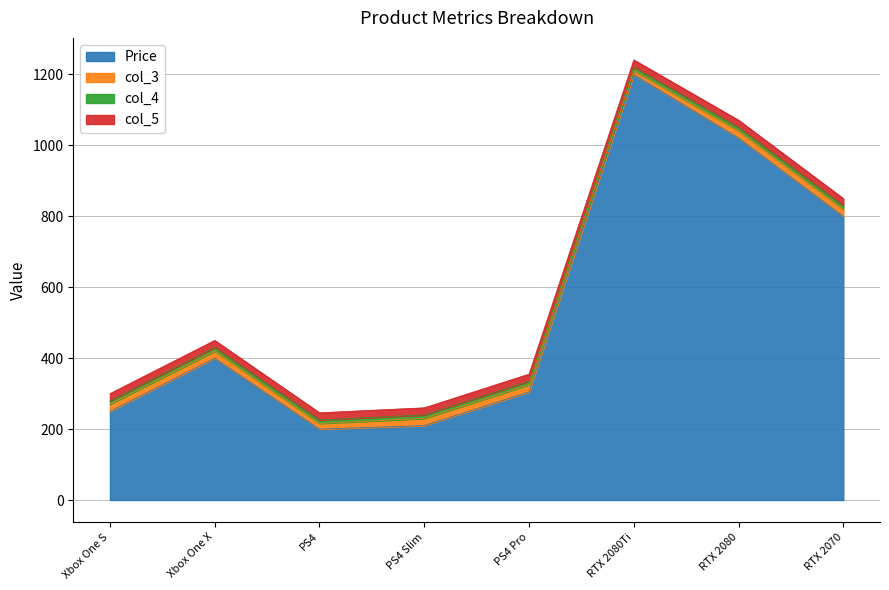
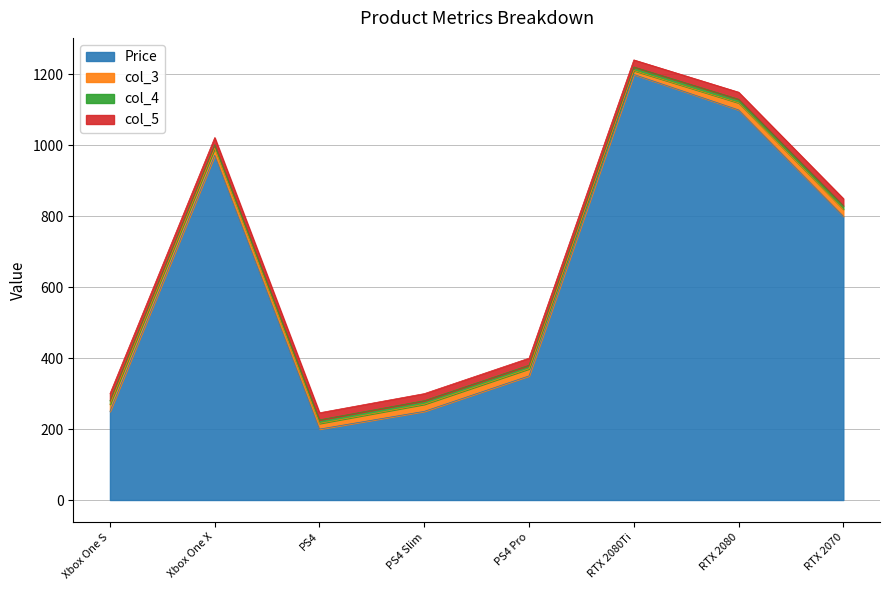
Price, Xbox One X: 400 -> 970
Price, PS4 Slim: 210 -> 250
Price, PS4 Pro: 310 -> 350
Price, RTX 2080: 1020 -> 1100
